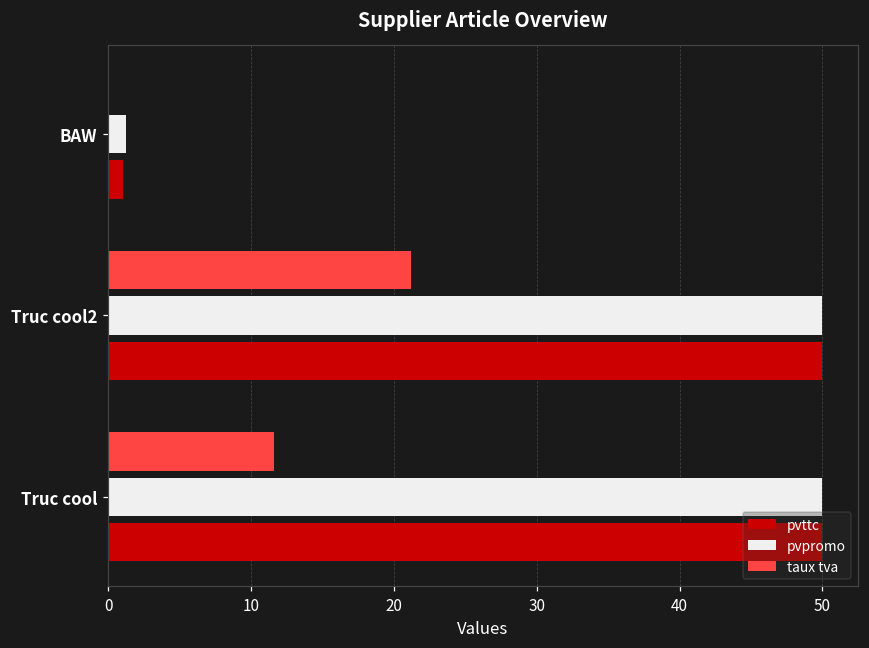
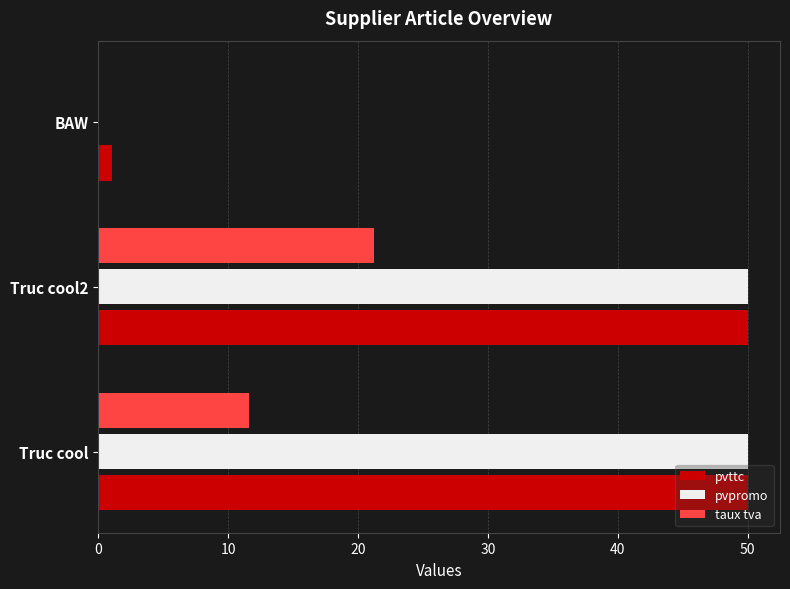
pvpromo, BAW: 1.2 -> 0.0
